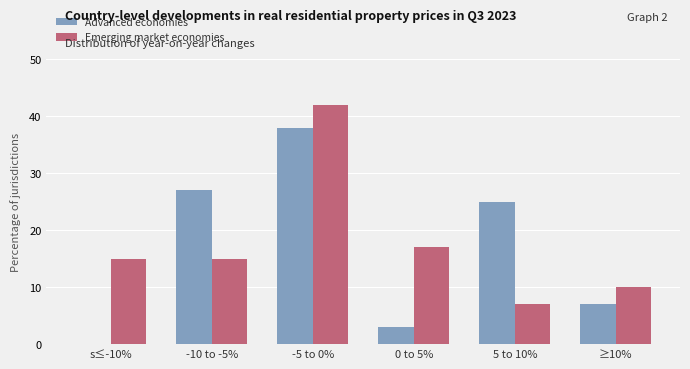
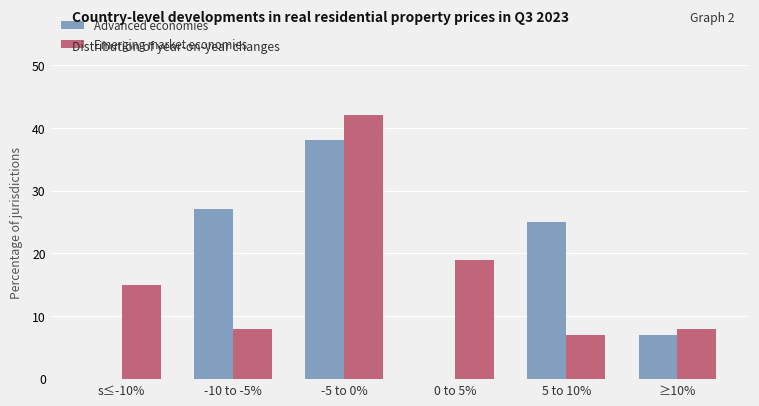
Emerging market economies, -10 to -5%: 15 -> 8
Advanced economies, 0 to 5%: 3 -> 0
Emerging market economies, 0 to 5%: 17 -> 19
Emerging market economies, ≥10%: 10 -> 8
